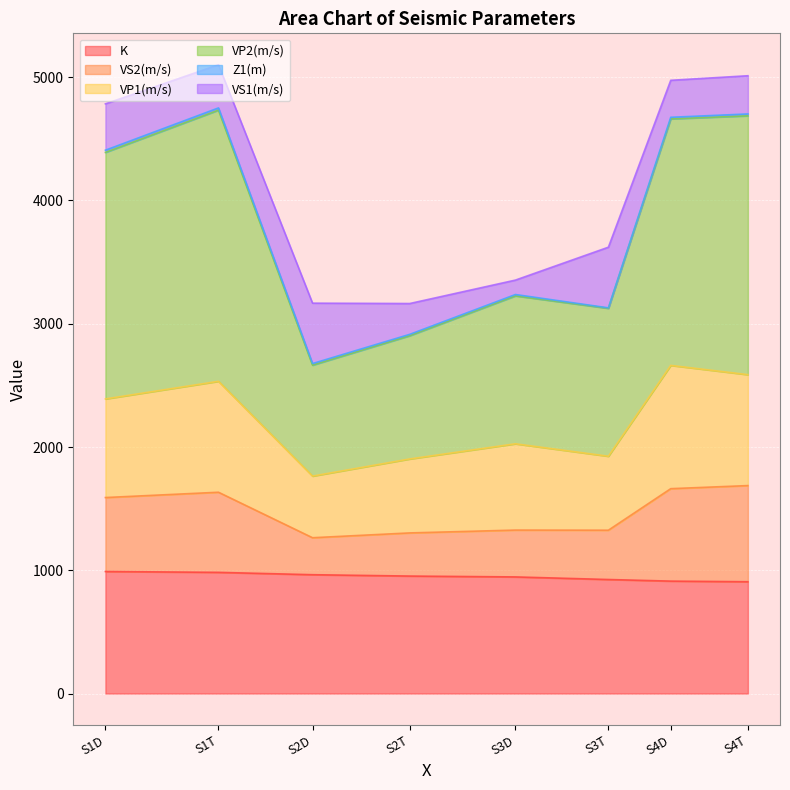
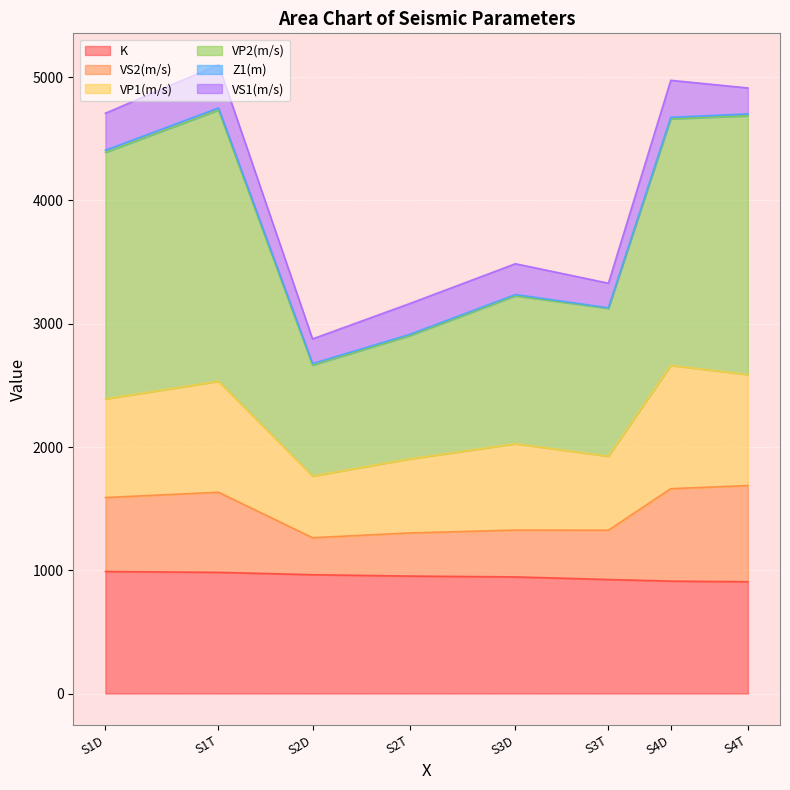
VS1(m/s), S1D: 380 -> 300
VS1(m/s), S2D: 490 -> 200
VS1(m/s), S3D: 120 -> 250
VS1(m/s), S3T: 490 -> 200
VS1(m/s), S4T: 310 -> 210
